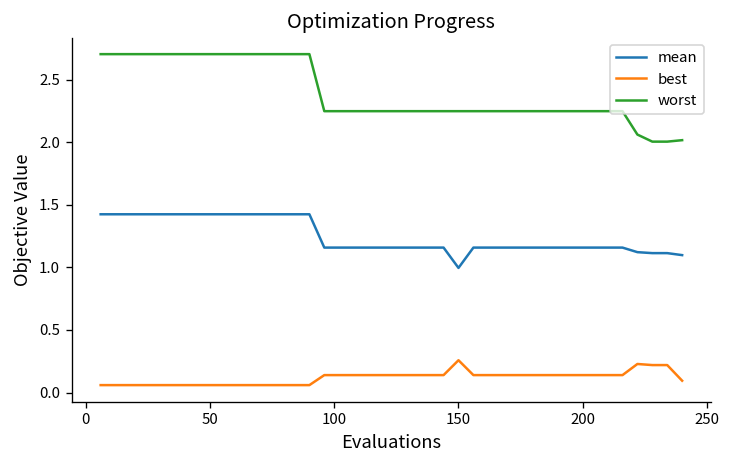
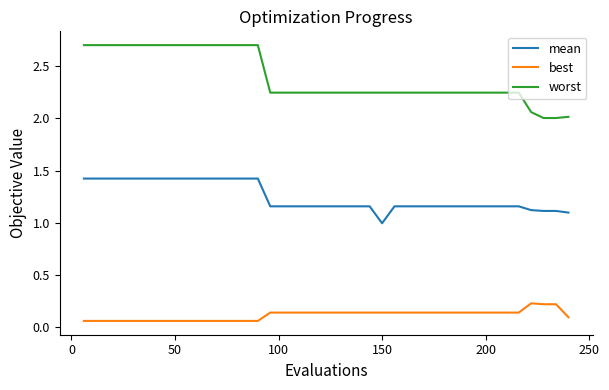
best, 150: 0.26 -> 0.14
